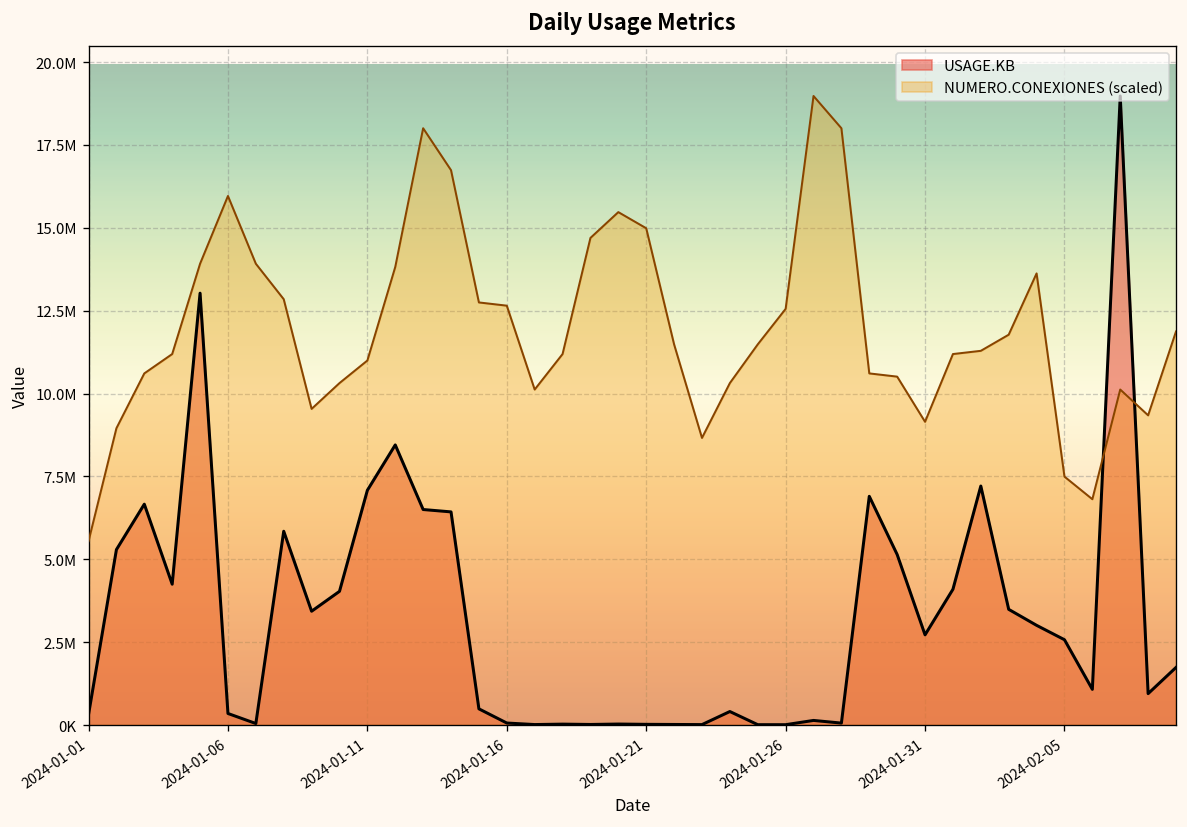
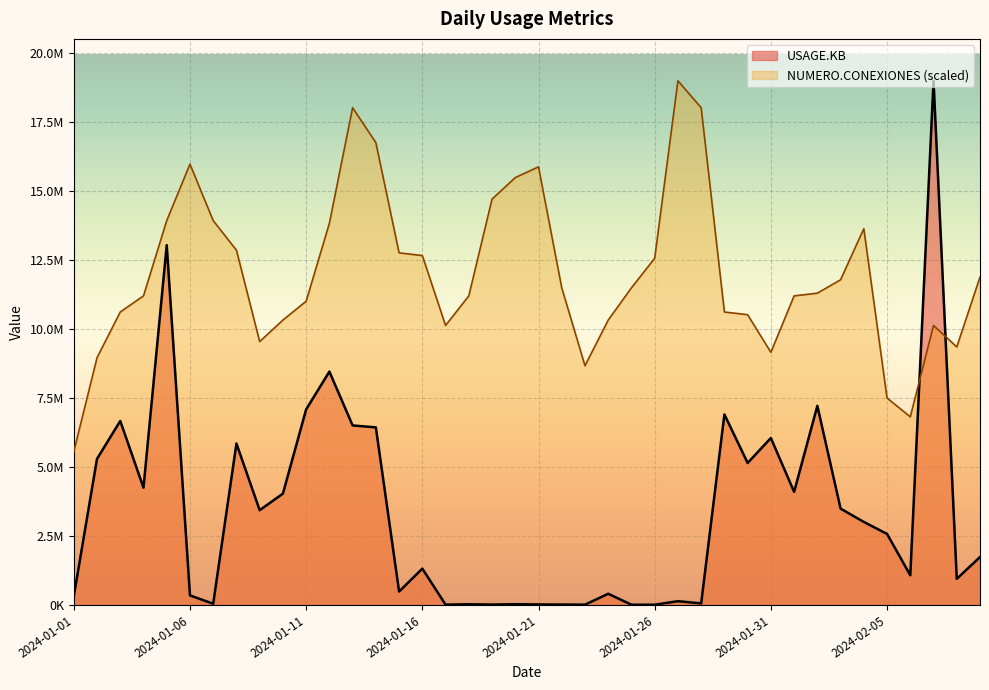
USAGE.KB, 2024-01-16: 100000 -> 1300000
NUMERO.CONEXIONES (scaled), 2024-01-21: 15000000 -> 15900000
USAGE.KB, 2024-01-31: 2700000 -> 6000000
